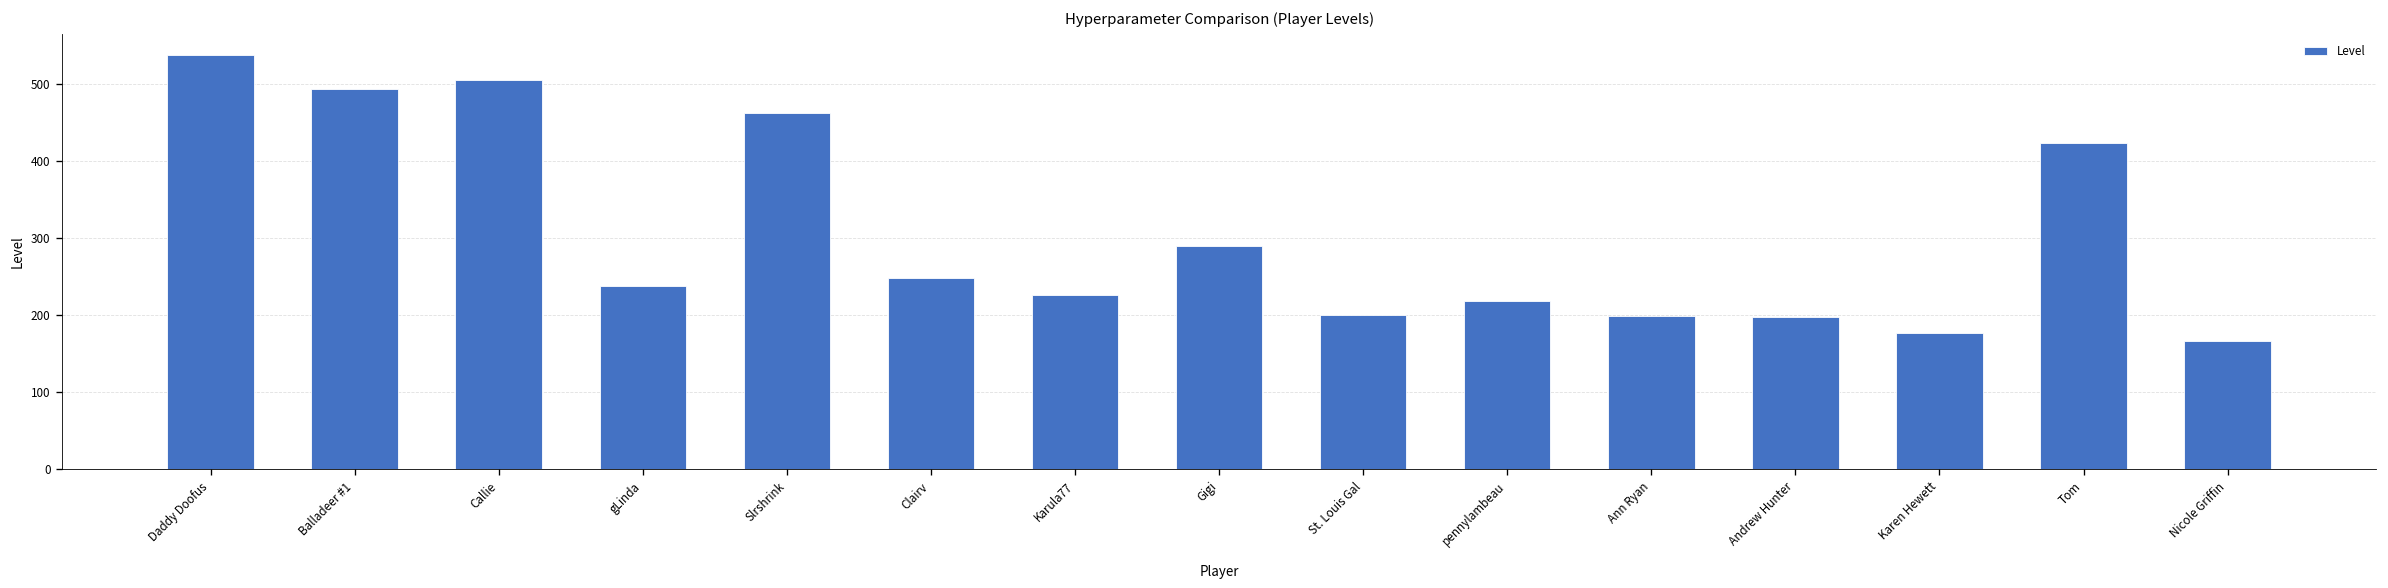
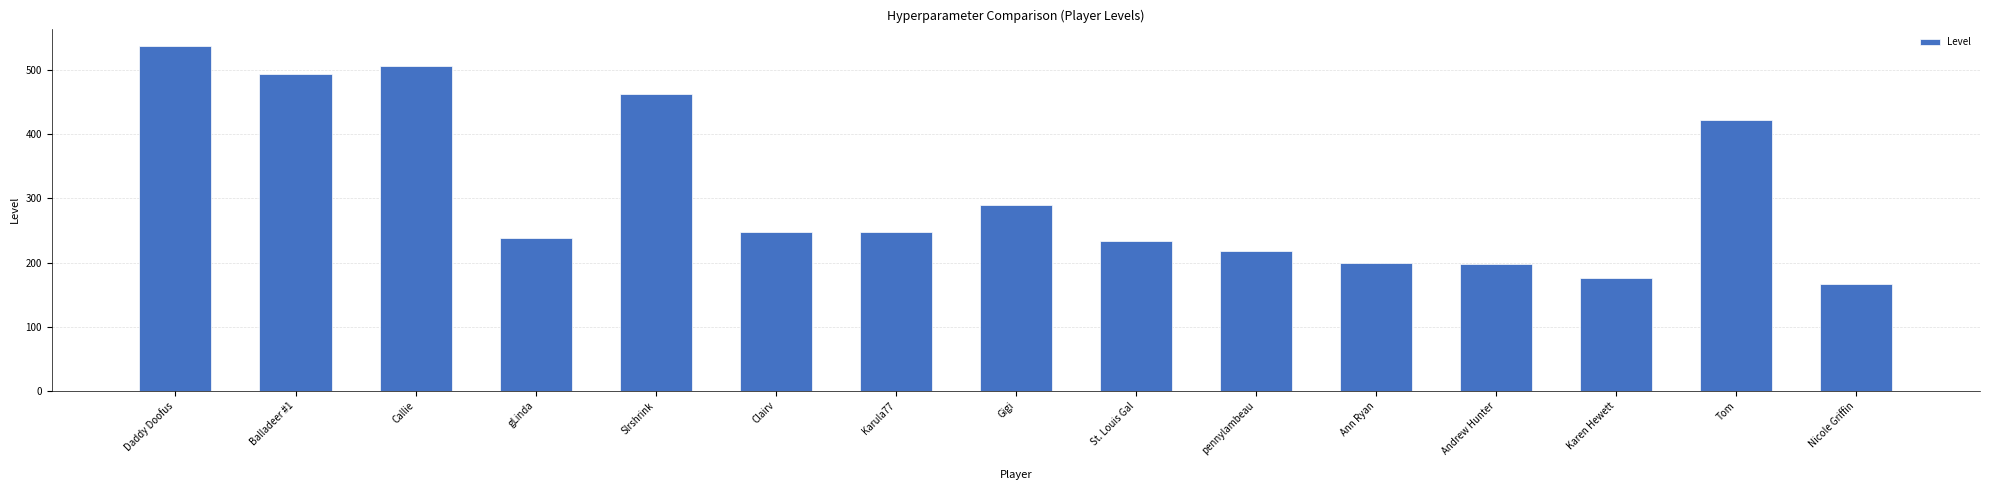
Karula77: 230 -> 250
St. Louis Gal: 200 -> 230
